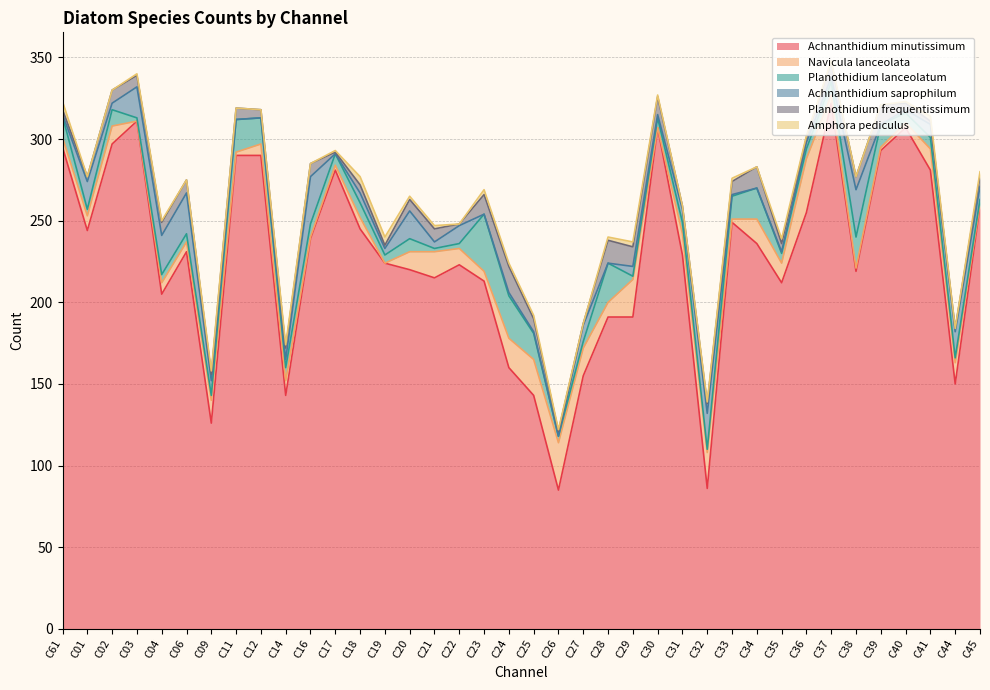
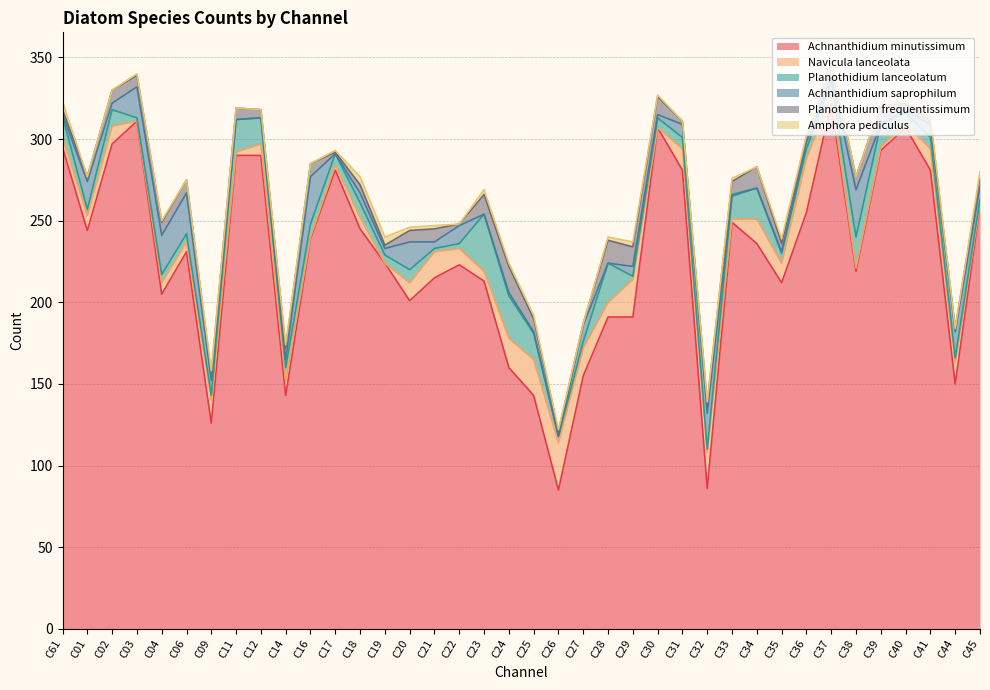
Achnanthidium minutissimum, C20: 220 -> 201
Achnanthidium minutissimum, C31: 229 -> 281
